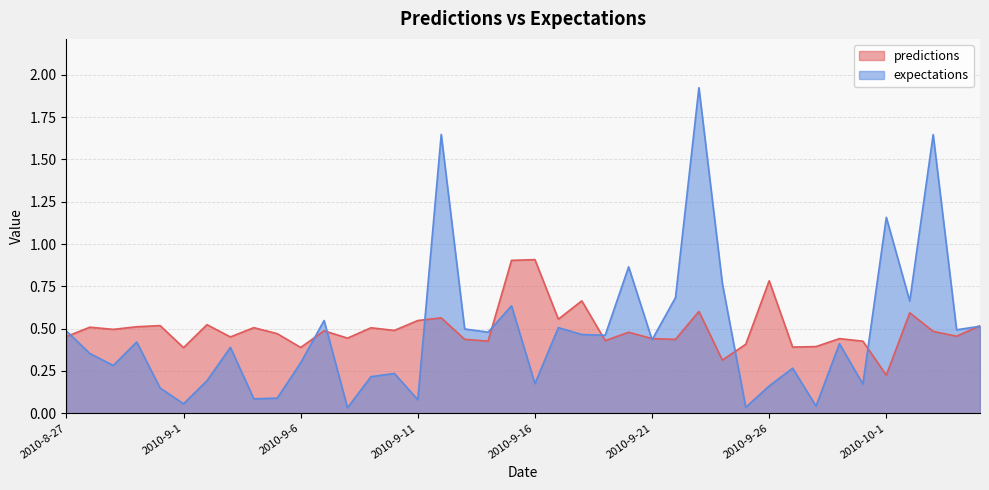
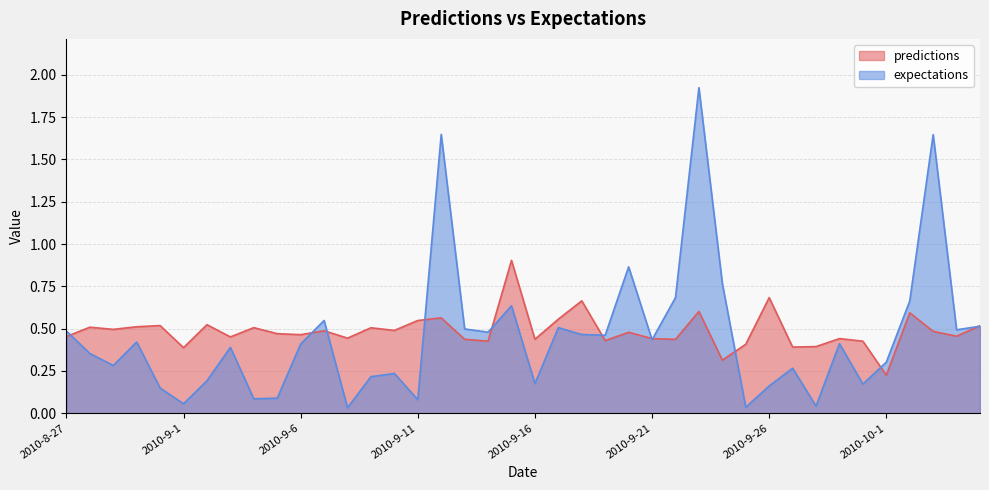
predictions, 2010-9-6: 0.39 -> 0.46
expectations, 2010-9-6: 0.30 -> 0.41
predictions, 2010-9-16: 0.91 -> 0.44
predictions, 2010-9-26: 0.78 -> 0.68
expectations, 2010-10-1: 1.16 -> 0.30
